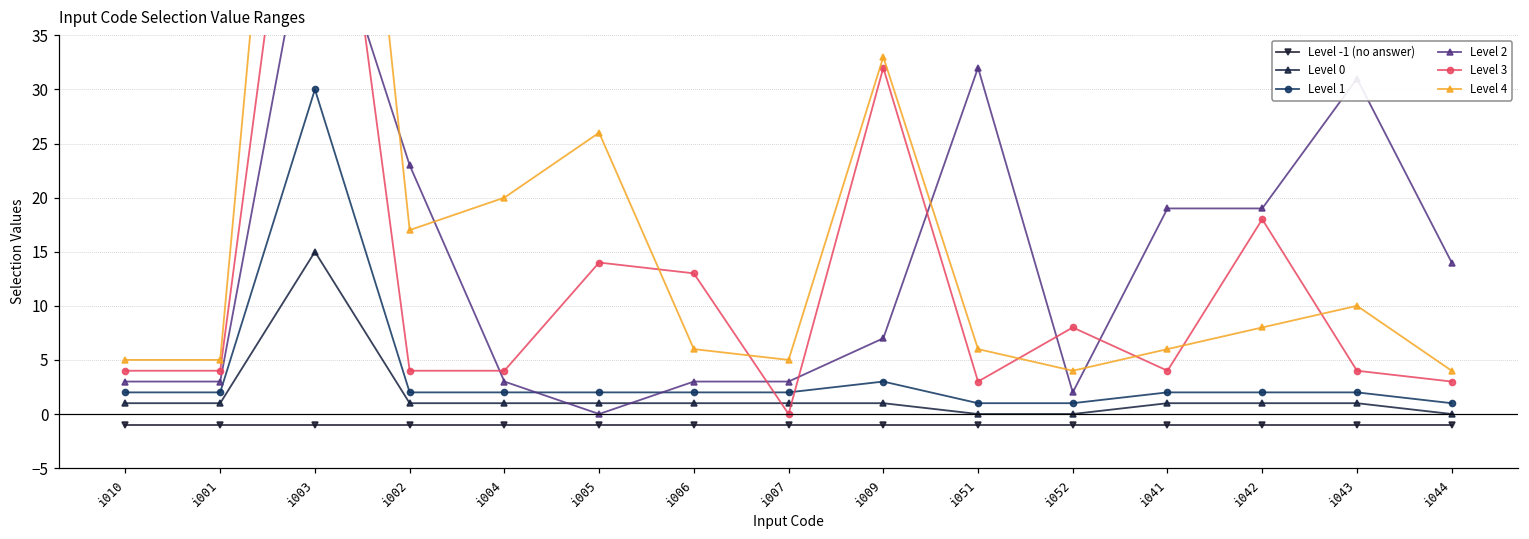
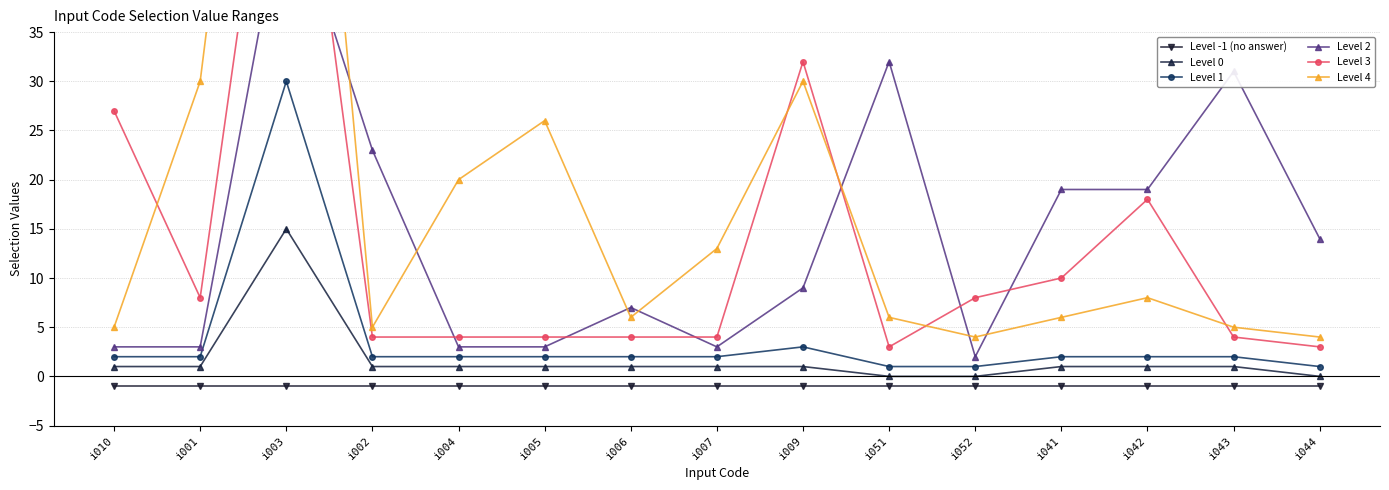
Level 3, i010: 4 -> 27
Level 3, i001: 4 -> 8
Level 4, i001: 5 -> 30
Level 4, i002: 17 -> 5
Level 2, i005: 0 -> 3
Level 3, i005: 14 -> 4
Level 2, i006: 3 -> 7
Level 3, i006: 13 -> 4
Level 3, i007: 0 -> 4
Level 4, i007: 5 -> 13
Level 2, i009: 7 -> 9
Level 4, i009: 33 -> 30
Level 3, i041: 4 -> 10
Level 4, i043: 10 -> 5
